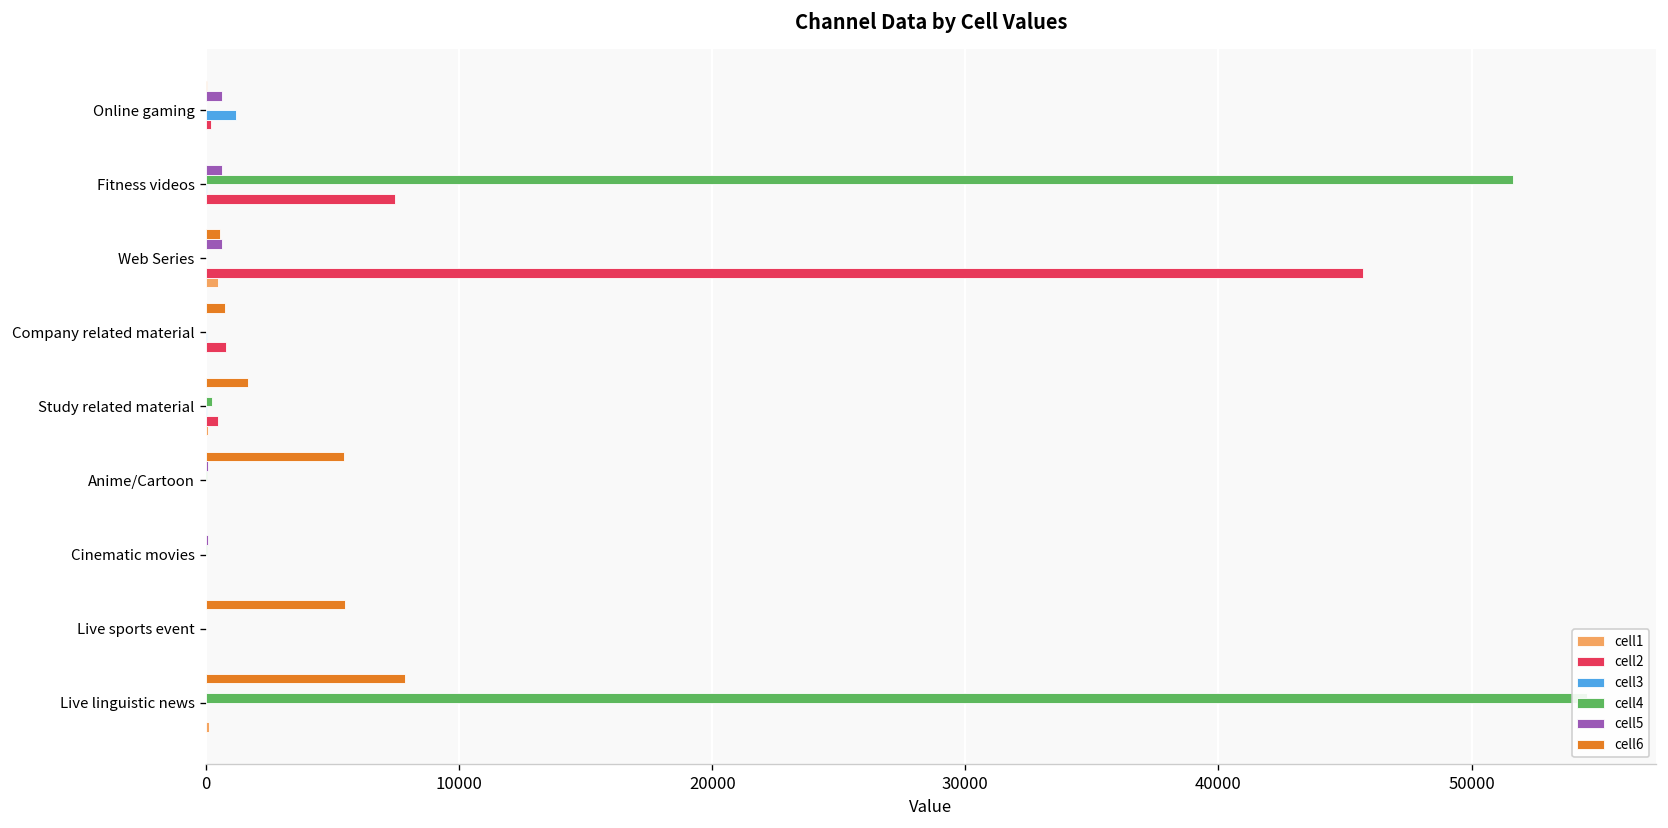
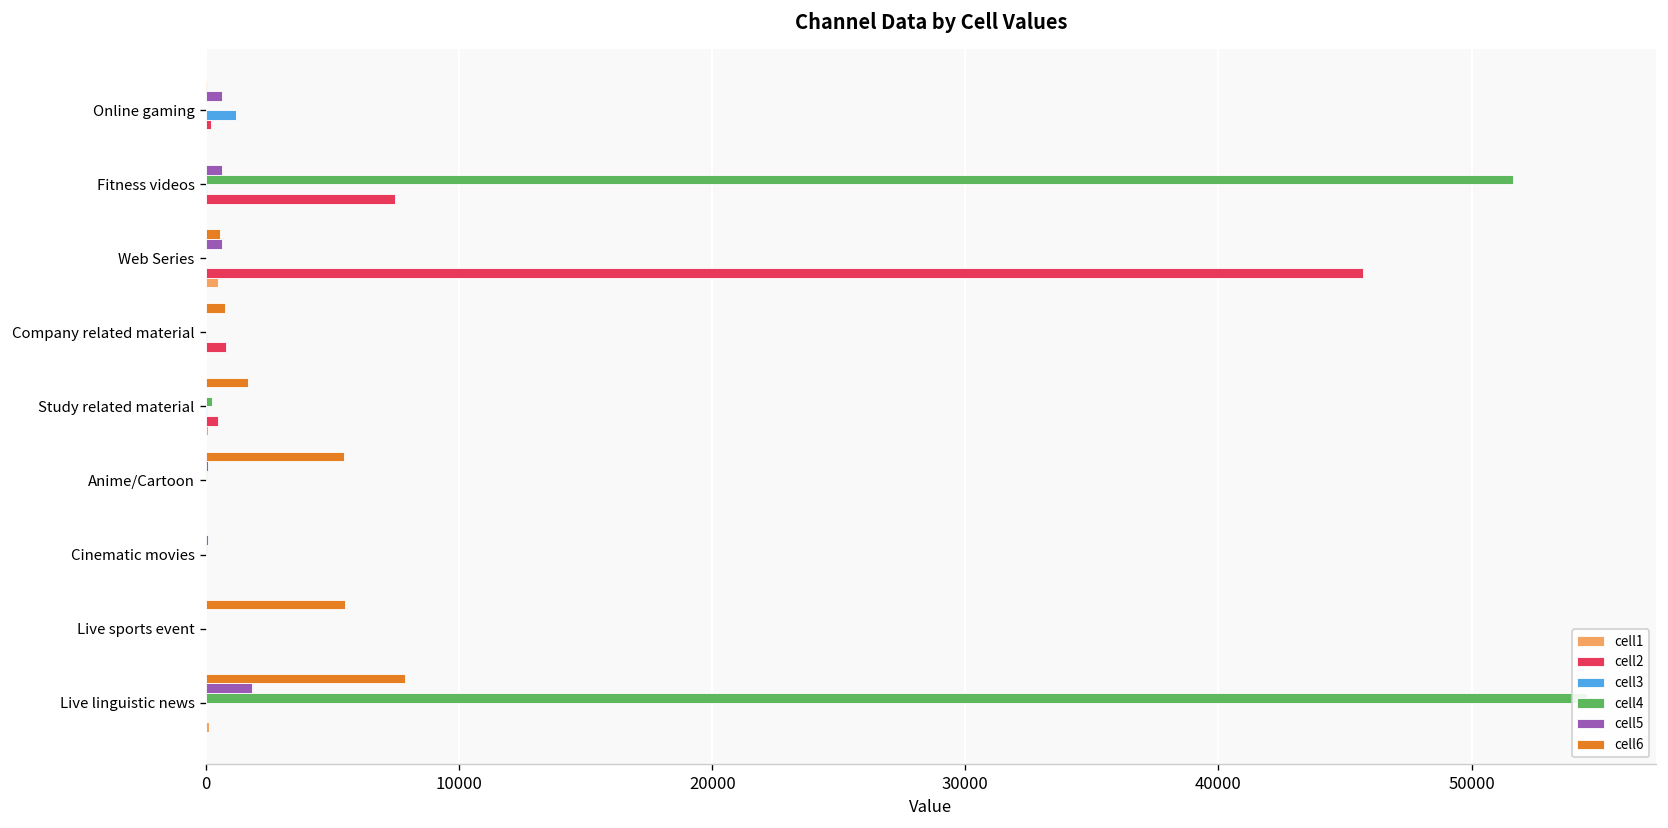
cell5, Live linguistic news: 0 -> 1800
